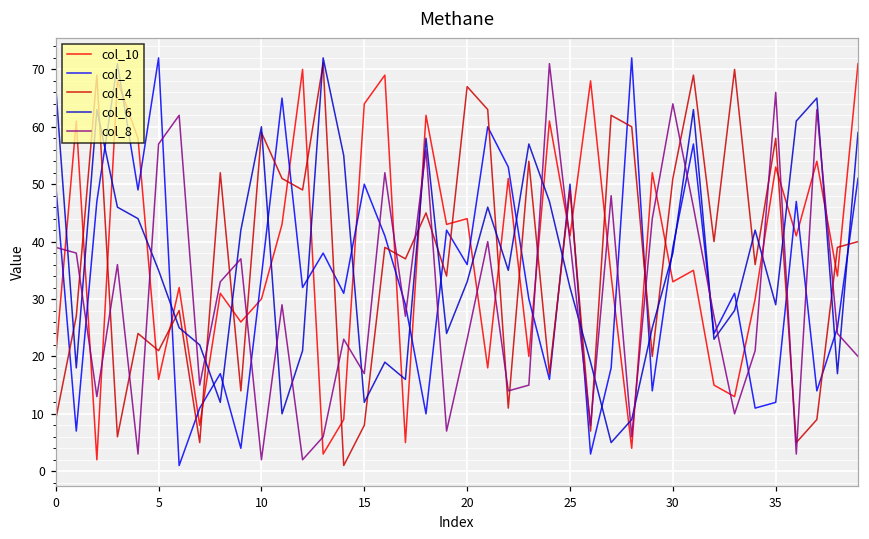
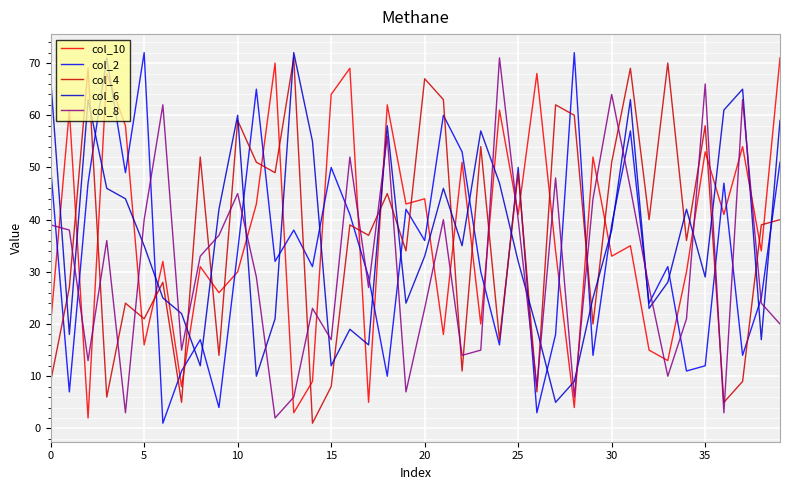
col_8, 5: 57 -> 40
col_8, 10: 2 -> 45
